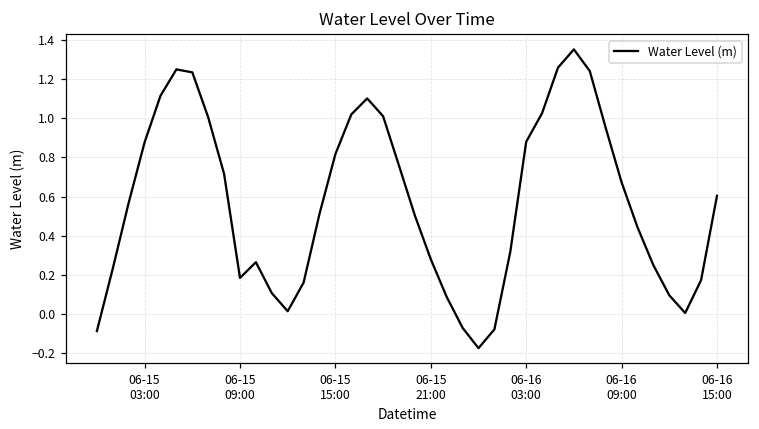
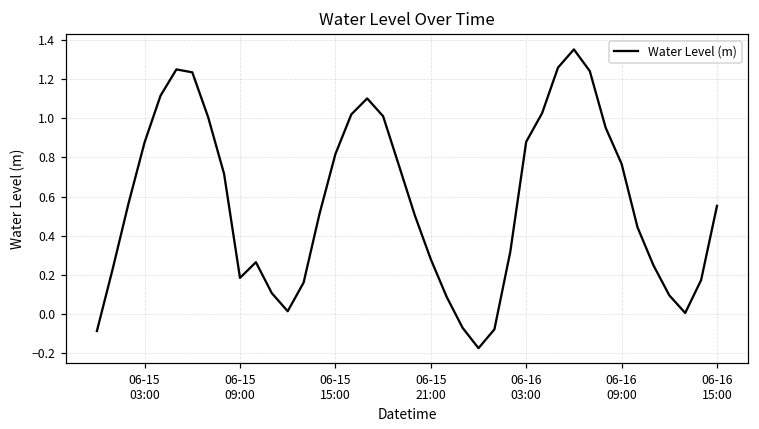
06-16 09:00: 0.67 -> 0.77
06-16 15:00: 0.60 -> 0.55
